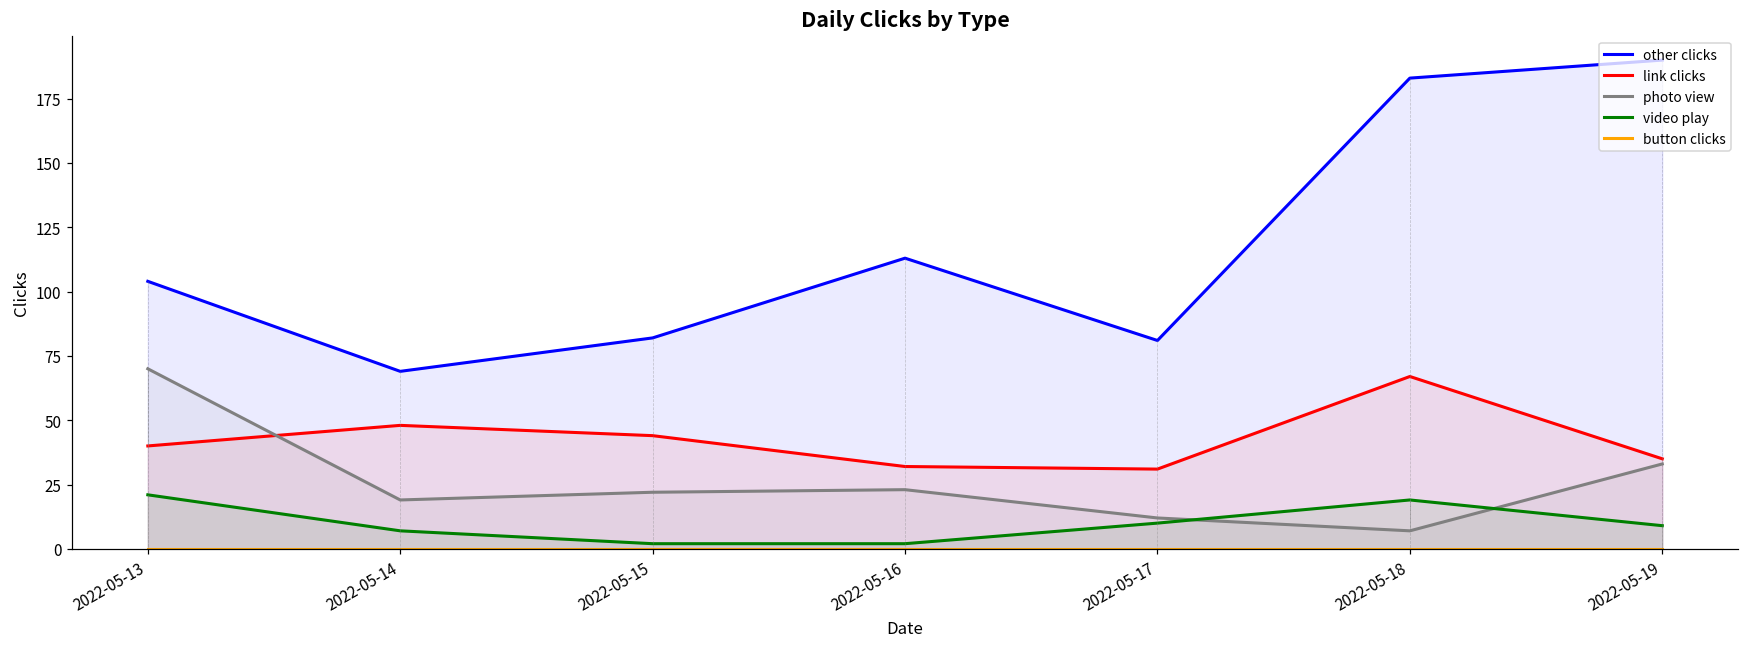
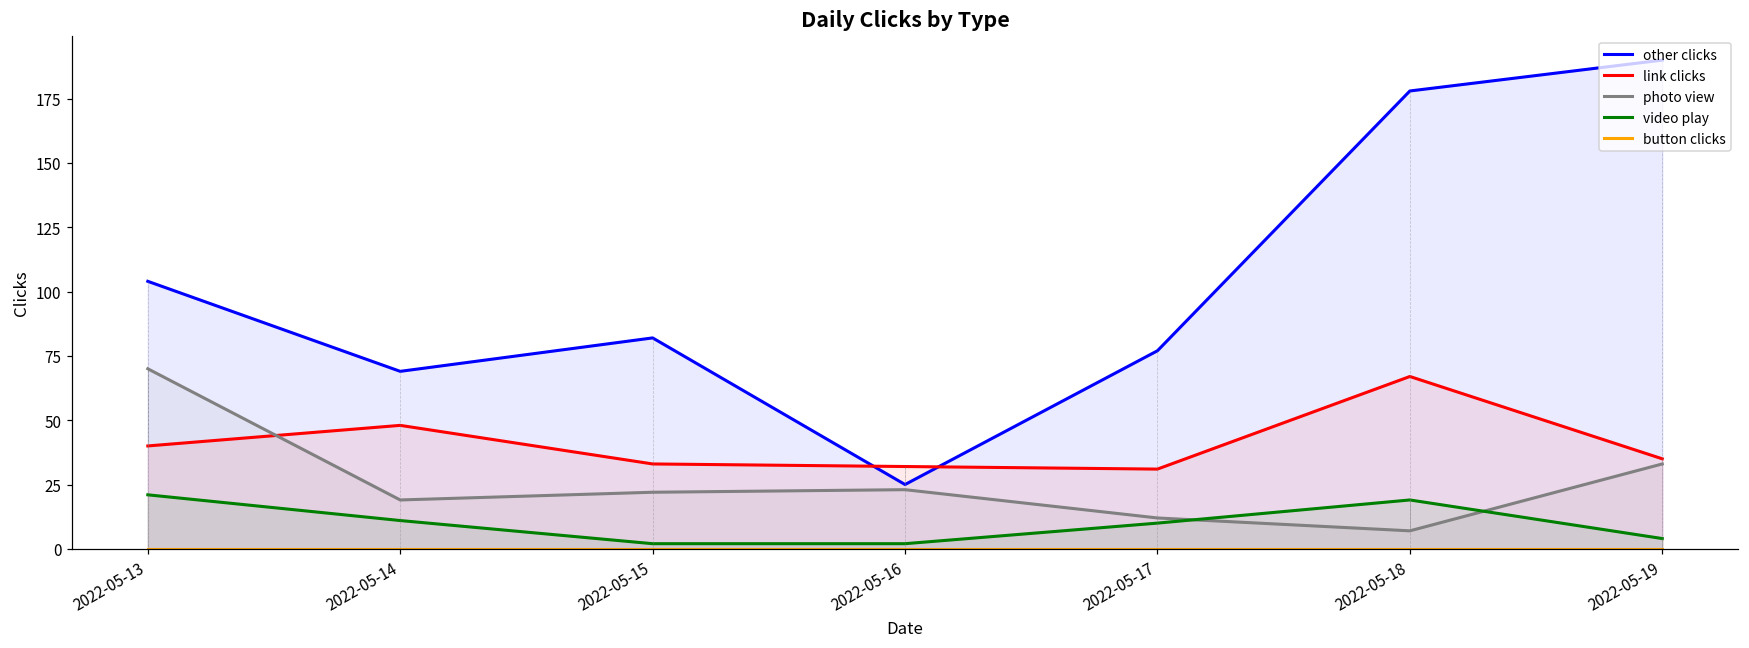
video play, 2022-05-14: 7 -> 11
link clicks, 2022-05-15: 44 -> 33
other clicks, 2022-05-16: 113 -> 25
other clicks, 2022-05-17: 81 -> 77
other clicks, 2022-05-18: 183 -> 178
video play, 2022-05-19: 9 -> 4
